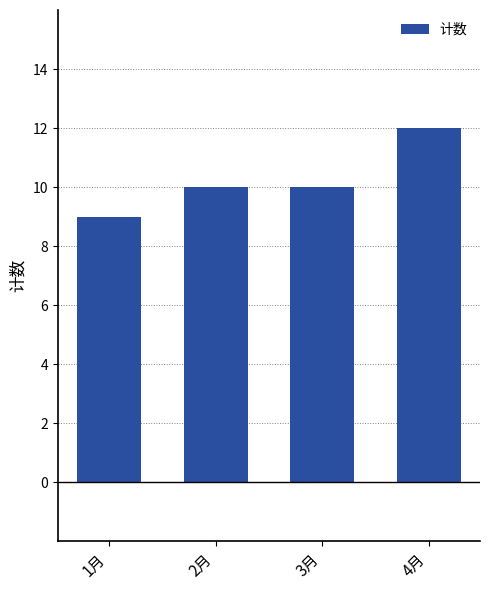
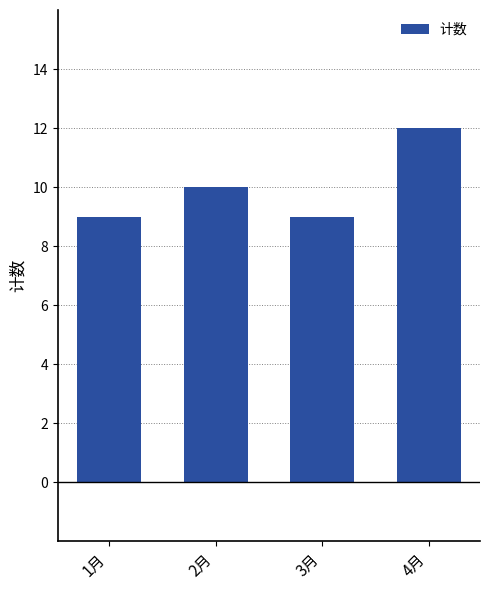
3月: 10 -> 9
